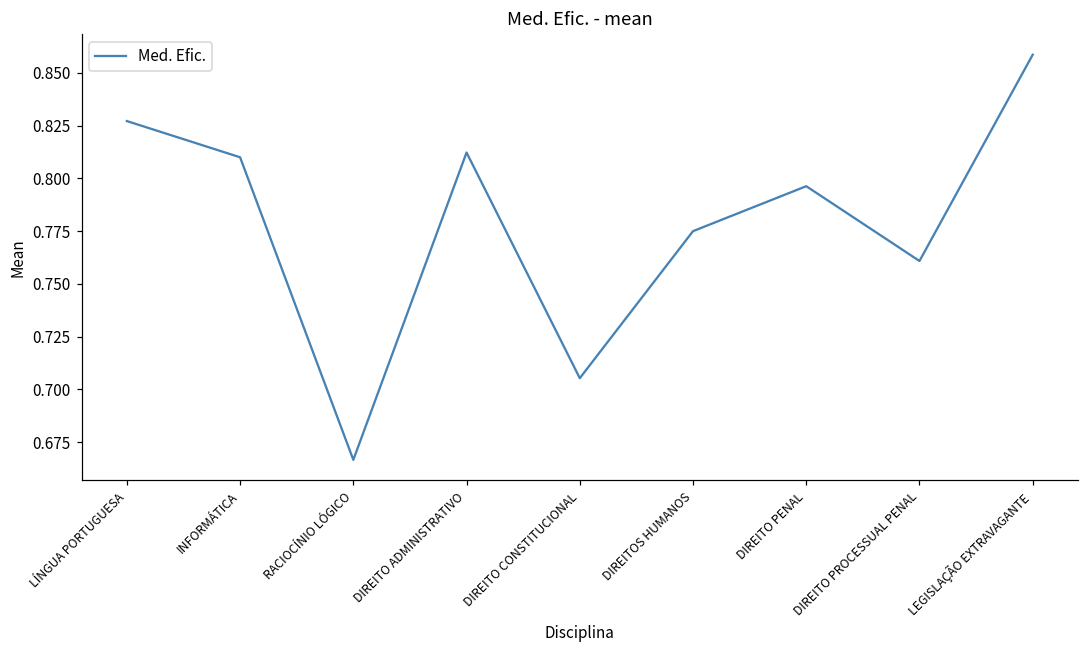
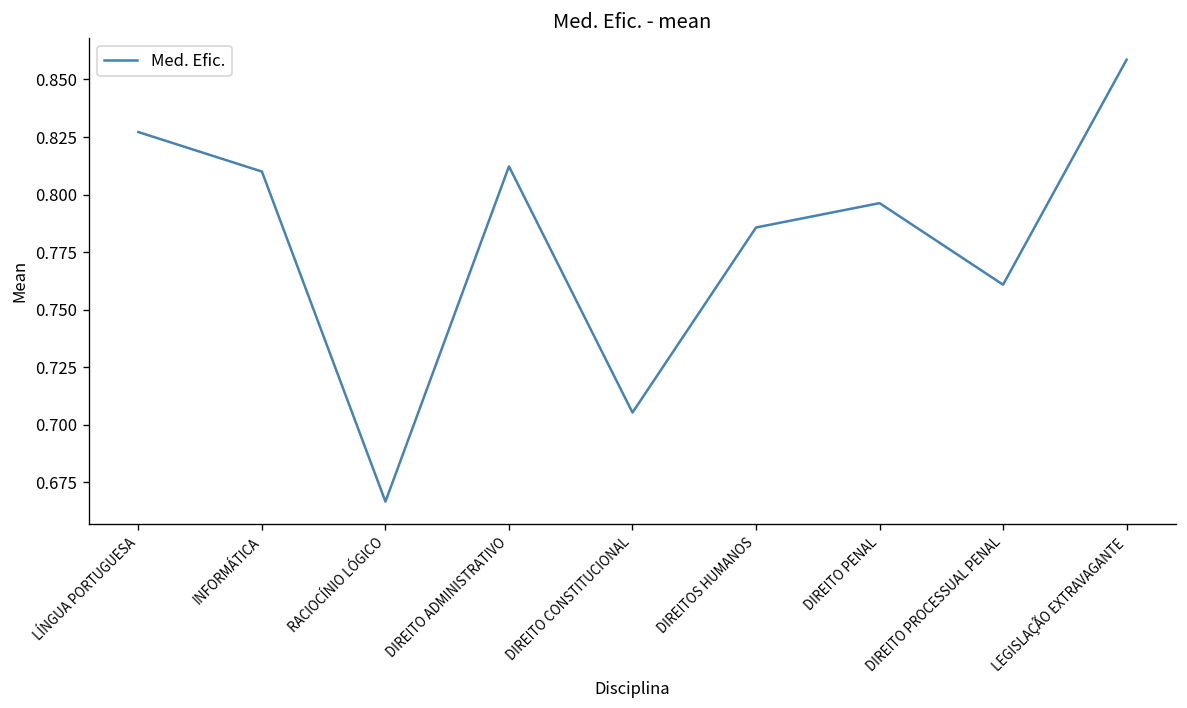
DIREITOS HUMANOS: 0.775 -> 0.786
